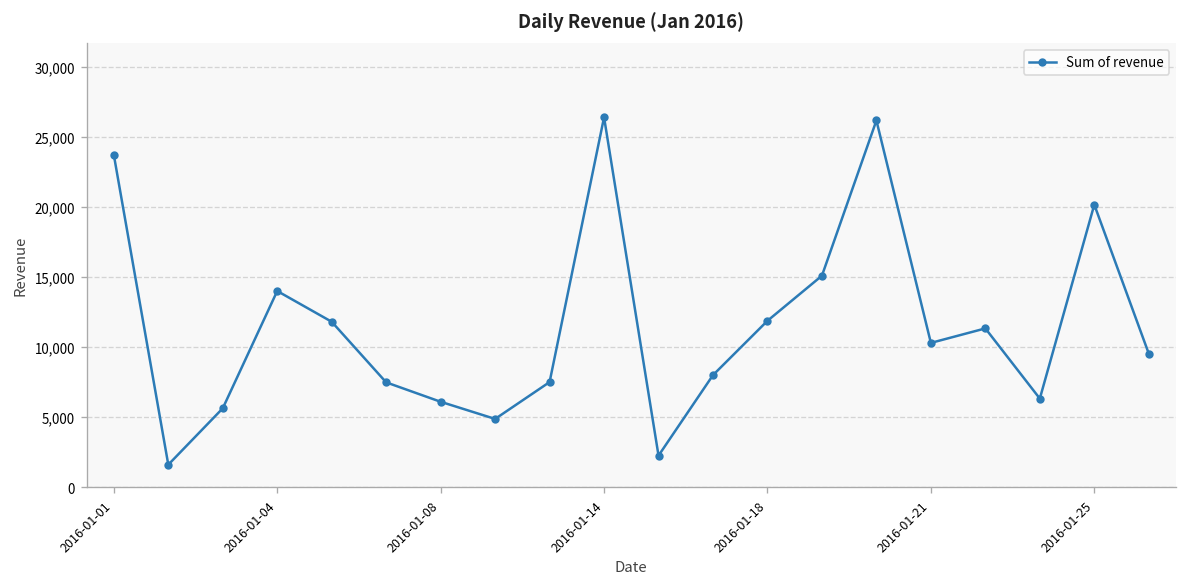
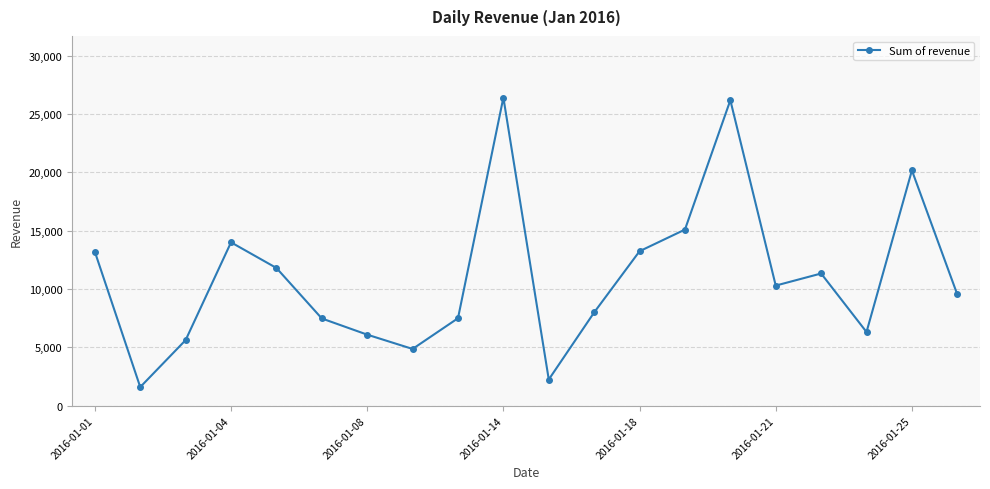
2016-01-01: 23,700 -> 13,200
2016-01-18: 11,900 -> 13,200
